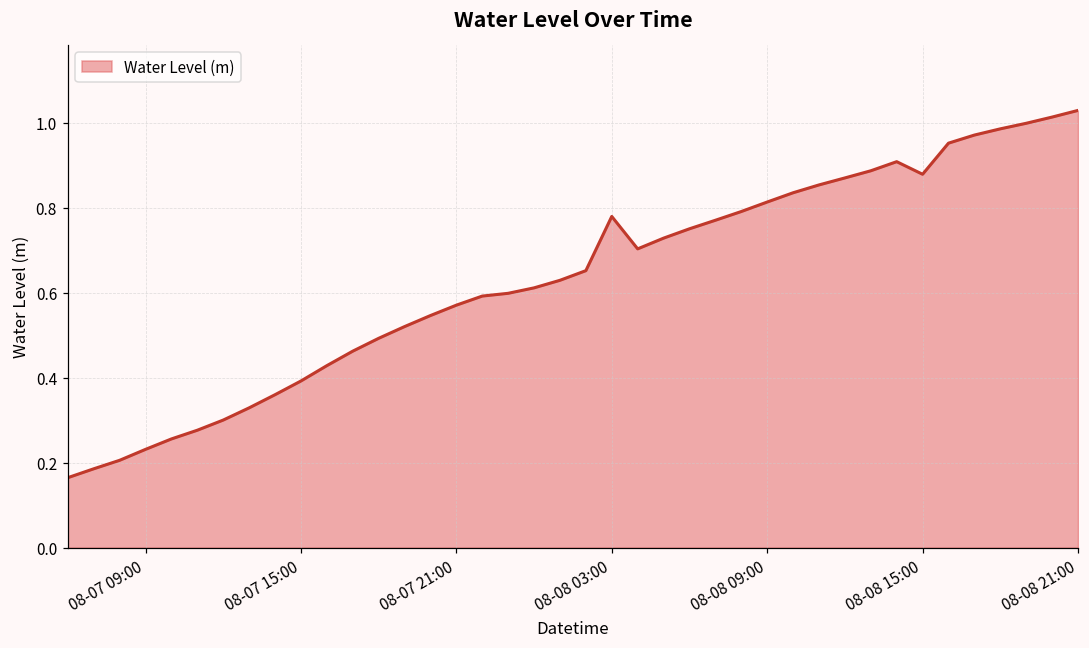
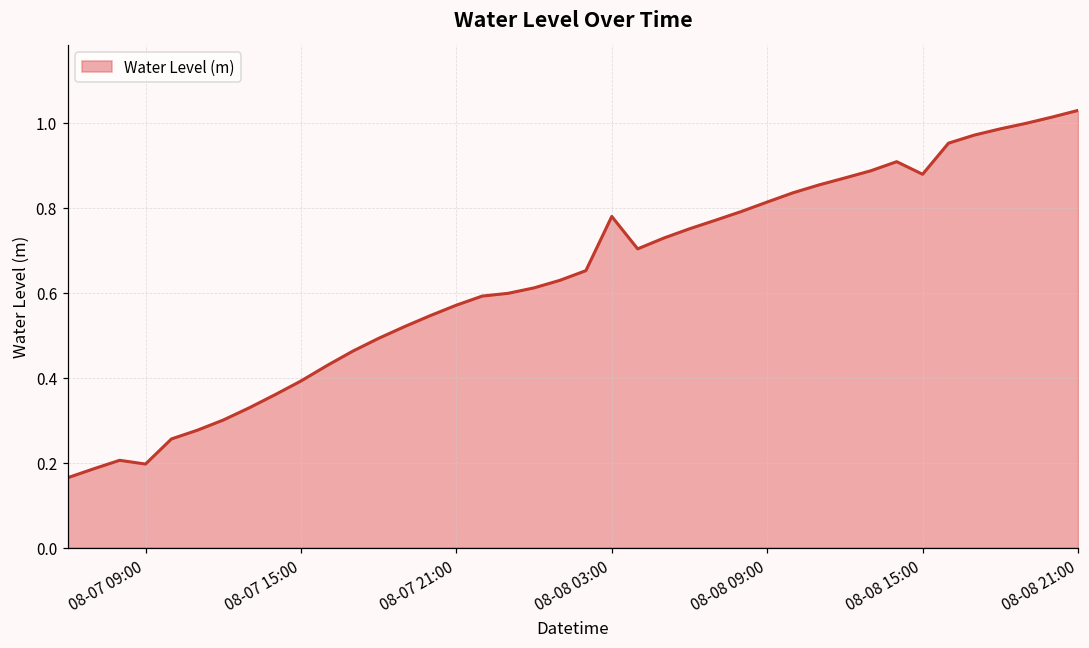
08-07 09:00: 0.23 -> 0.20
